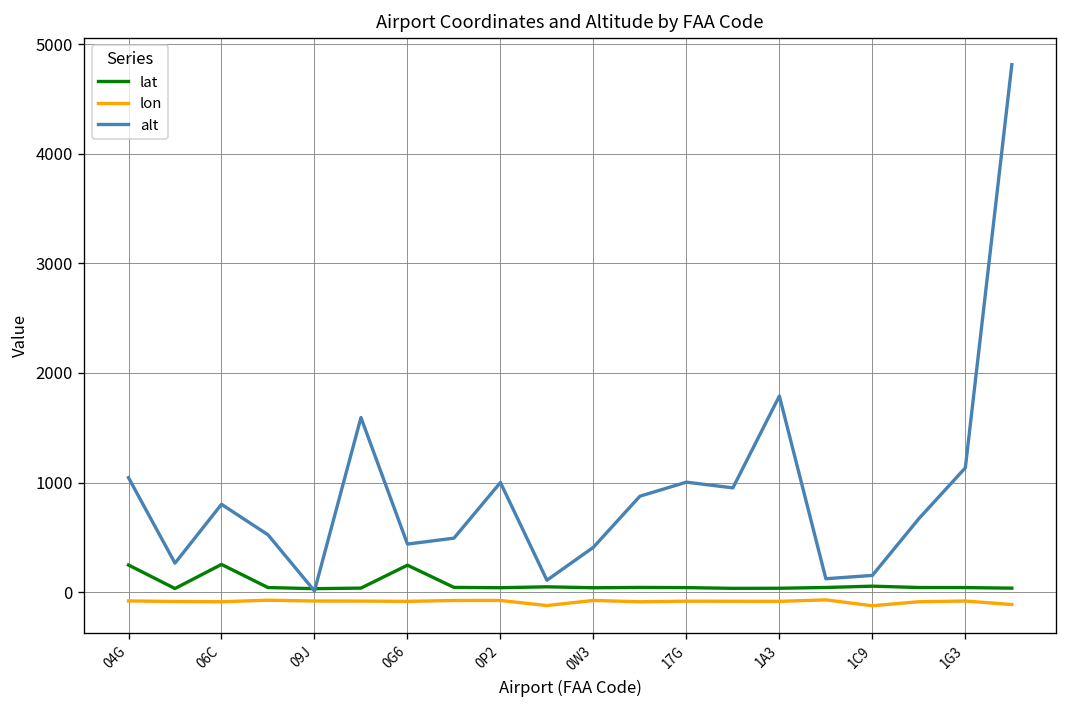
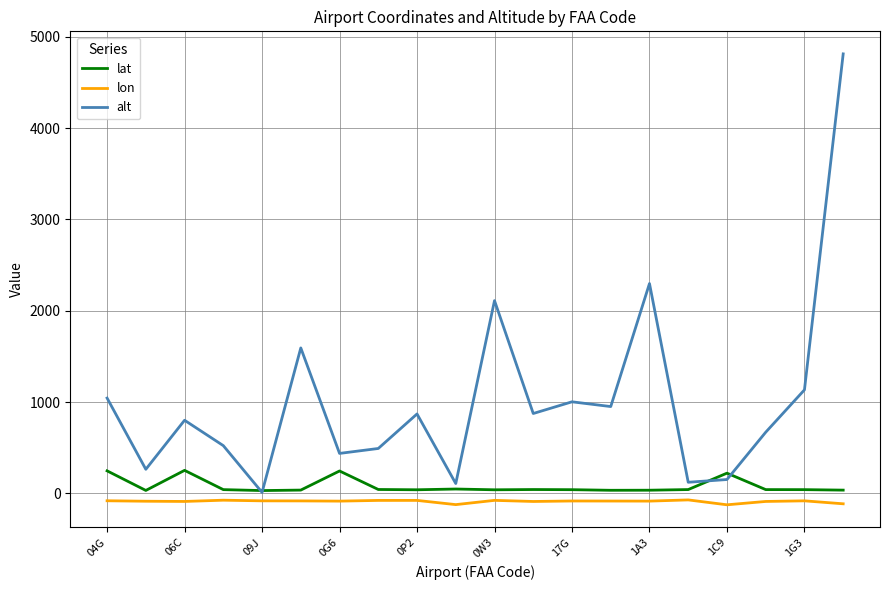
alt, 0P2: 1000 -> 900
alt, 0W3: 400 -> 2100
alt, 1A3: 1800 -> 2300
lat, 1C9: 100 -> 200
